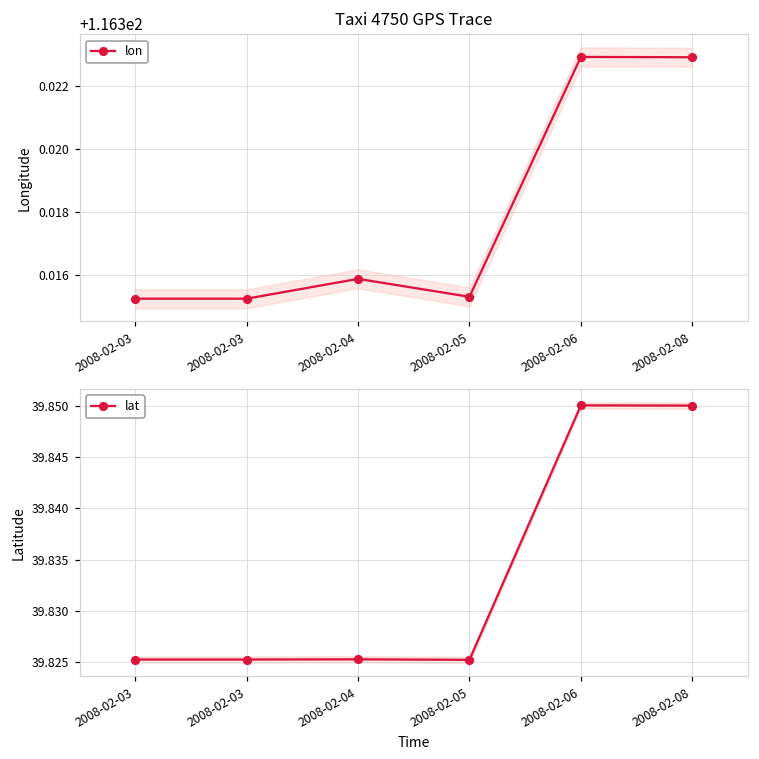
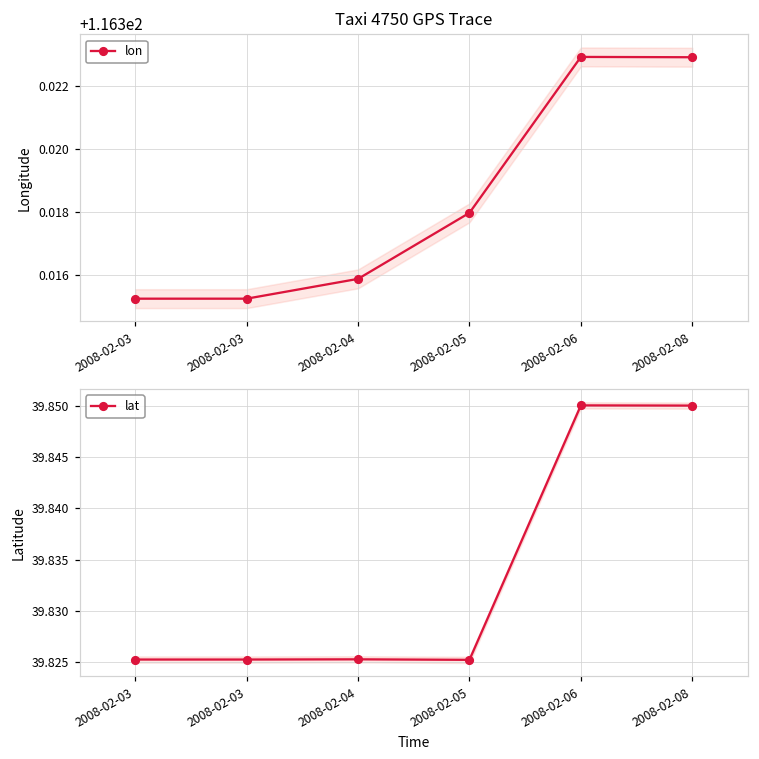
Taxi 4750 GPS Trace, lon, 2008-02-05: 116.3153 -> 116.3180
